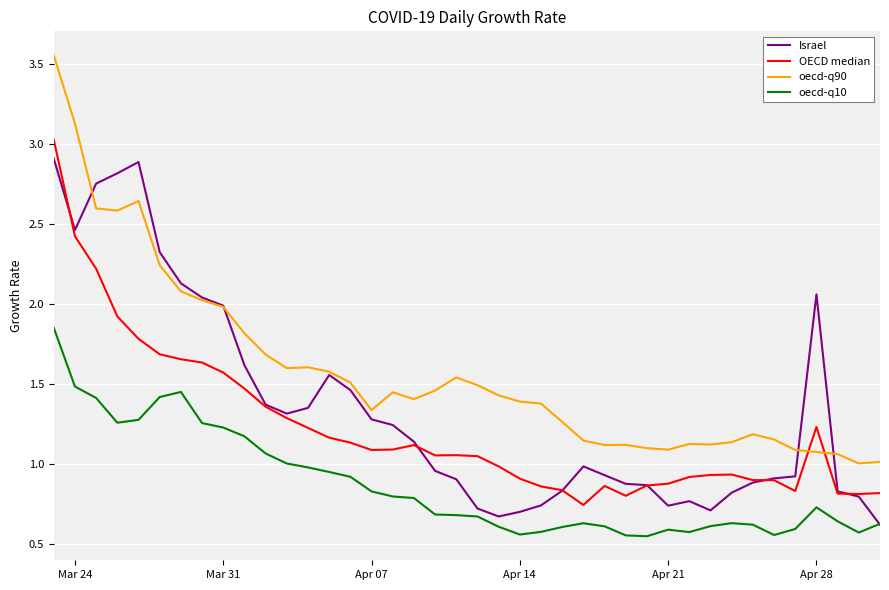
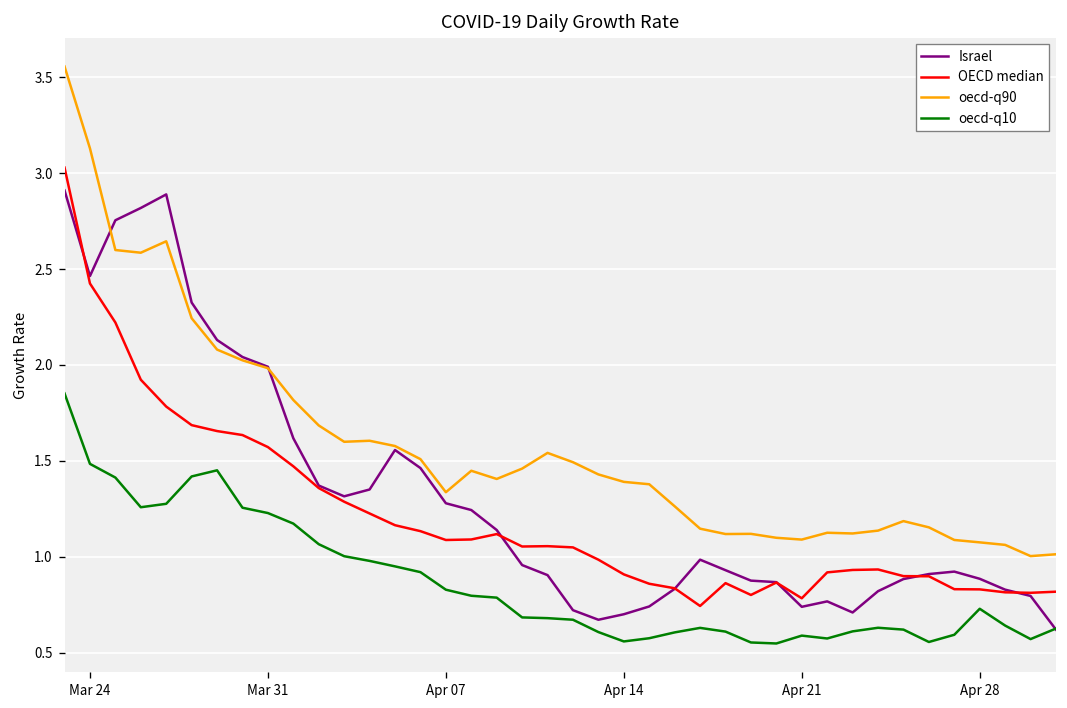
OECD median, Apr 21: 0.88 -> 0.78
Israel, Apr 28: 2.06 -> 0.88
OECD median, Apr 28: 1.23 -> 0.83
